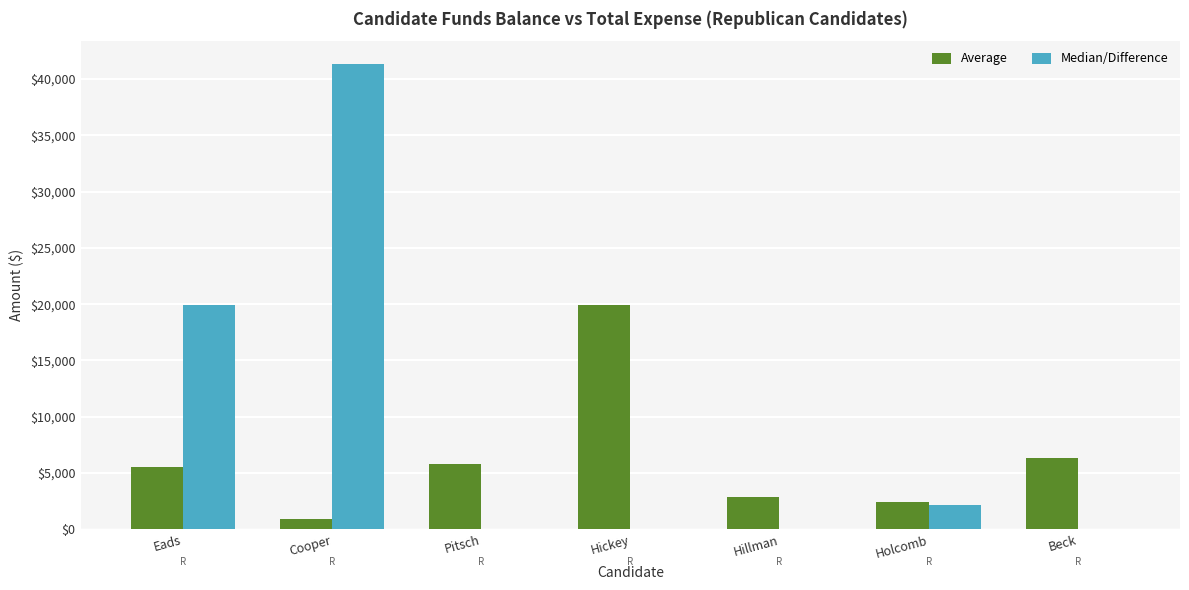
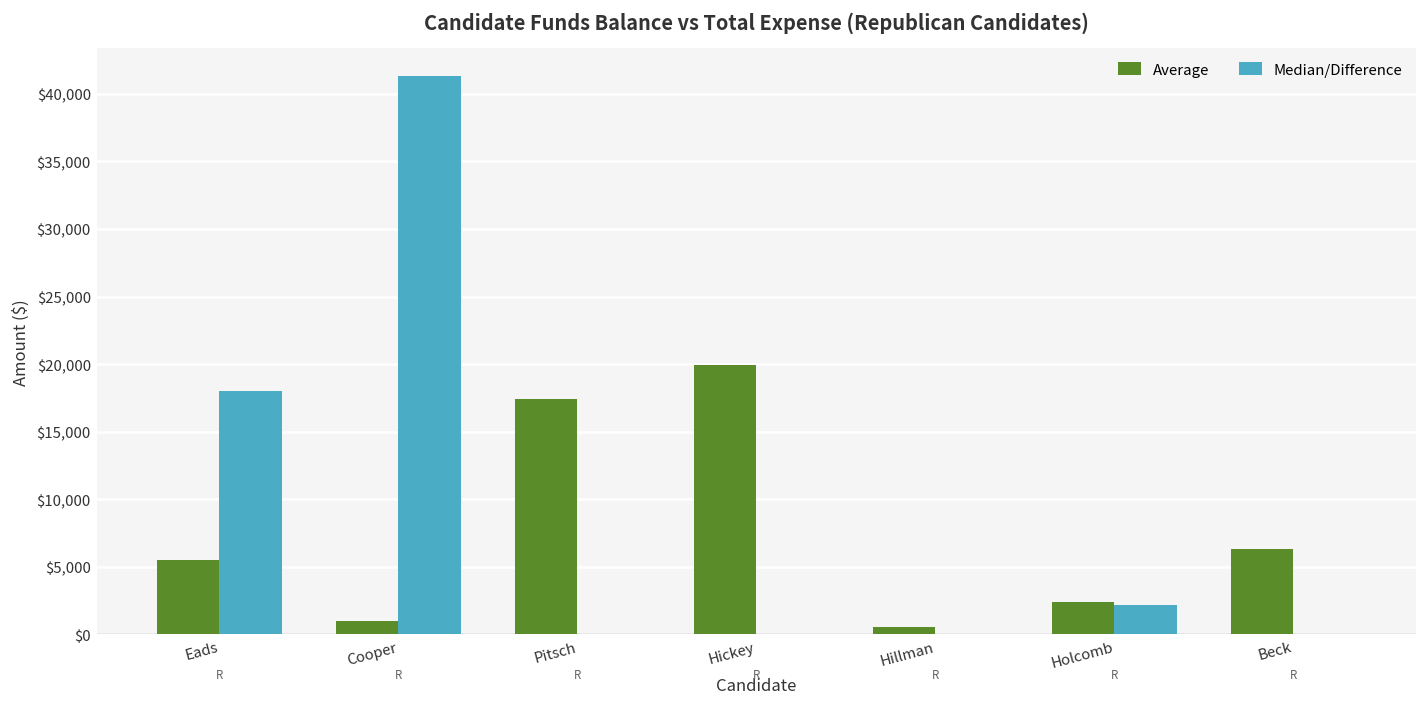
Median/Difference, Eads: $19,900 -> $18,000
Average, Pitsch: $5,800 -> $17,400
Average, Hillman: $2,800 -> $500
